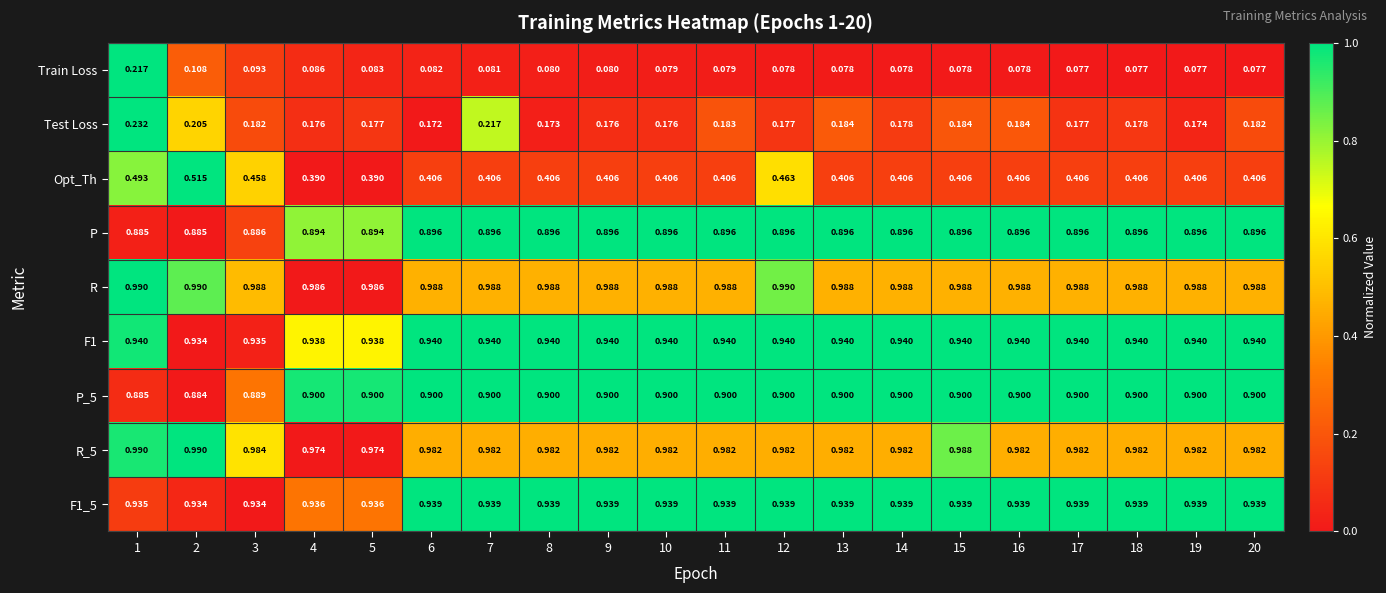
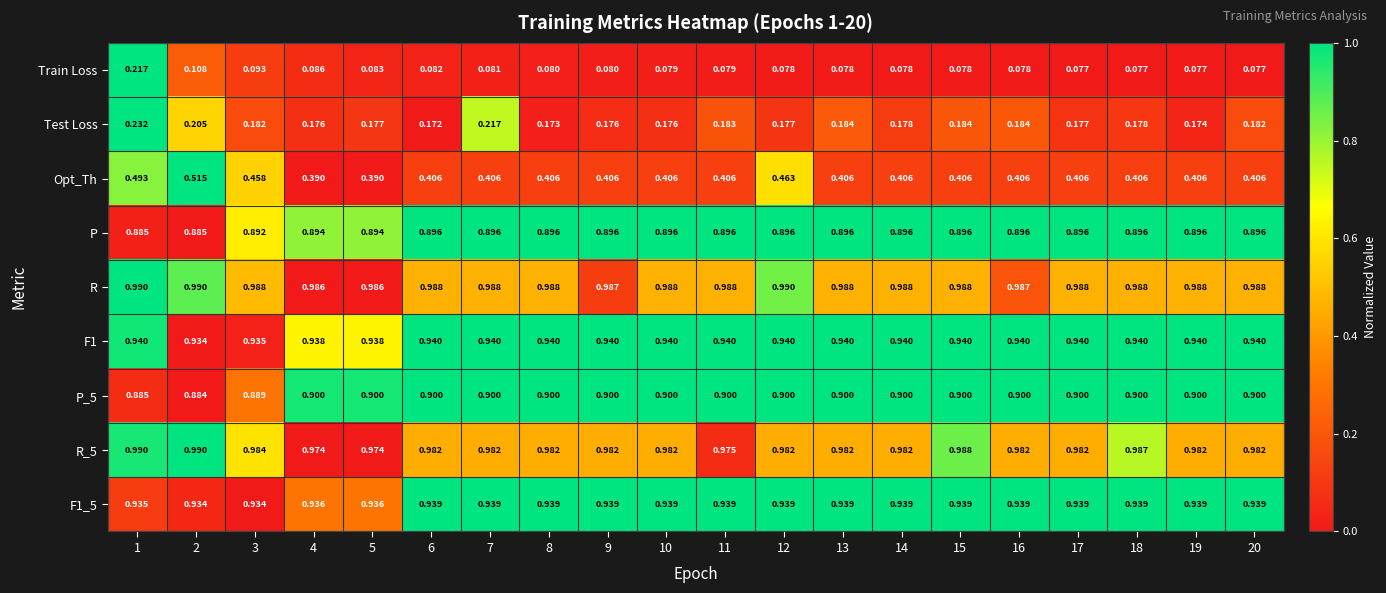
P, 3: 0.886 -> 0.892
R, 9: 0.988 -> 0.987
R, 16: 0.988 -> 0.987
R_5, 11: 0.982 -> 0.975
R_5, 18: 0.982 -> 0.987
